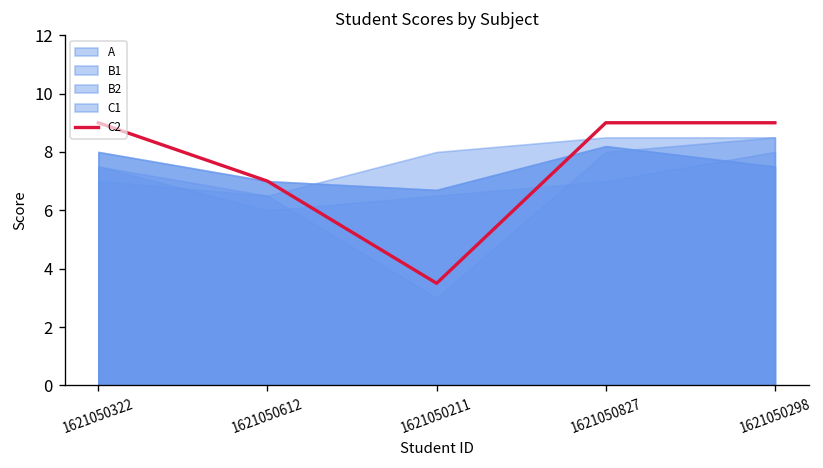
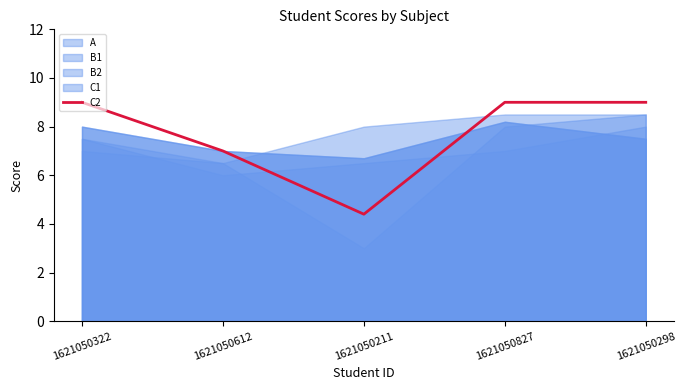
C2, 1621050211: 3.5 -> 4.4
